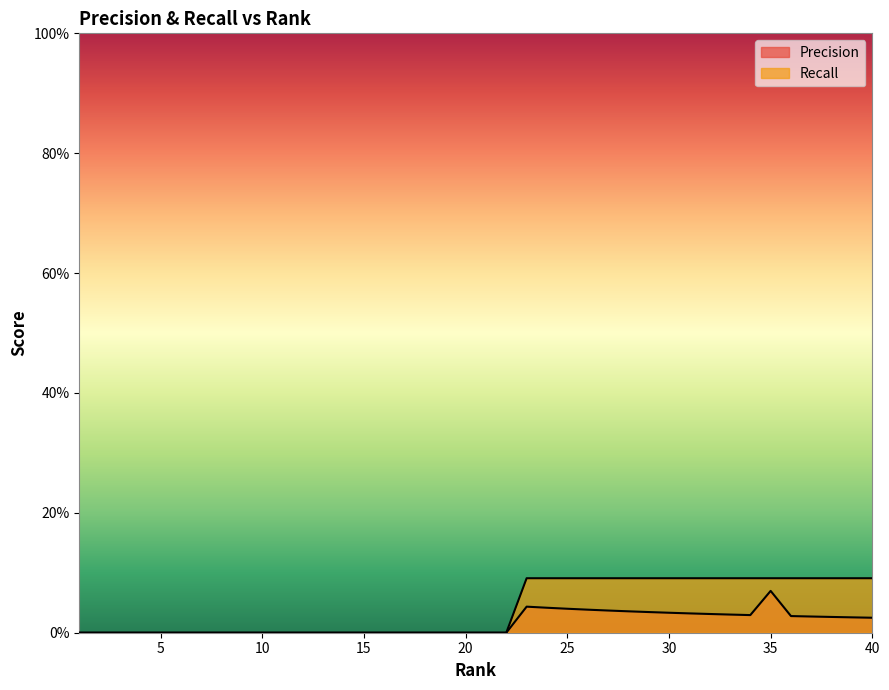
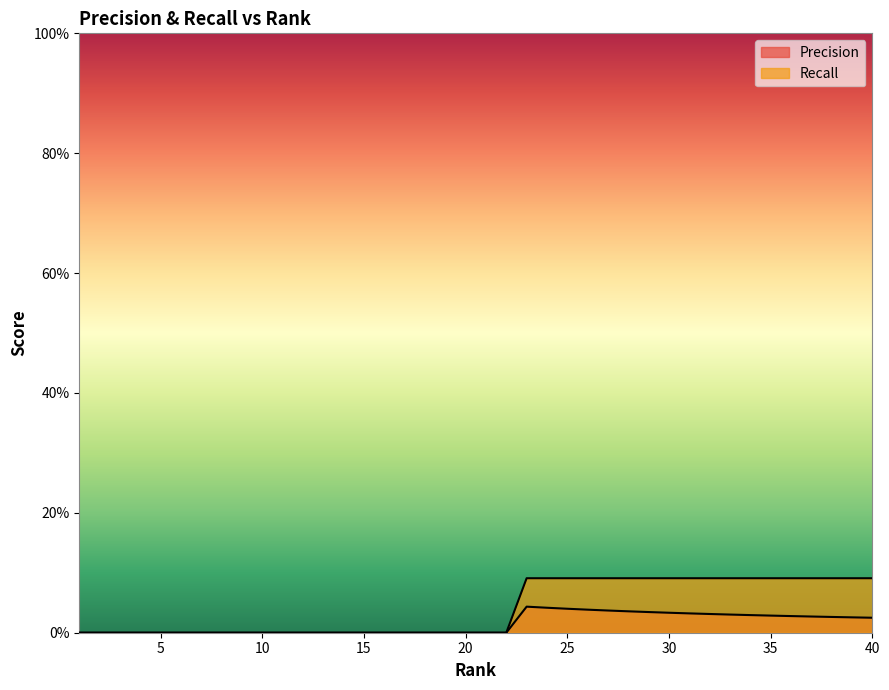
Precision, 35: 7% -> 3%
